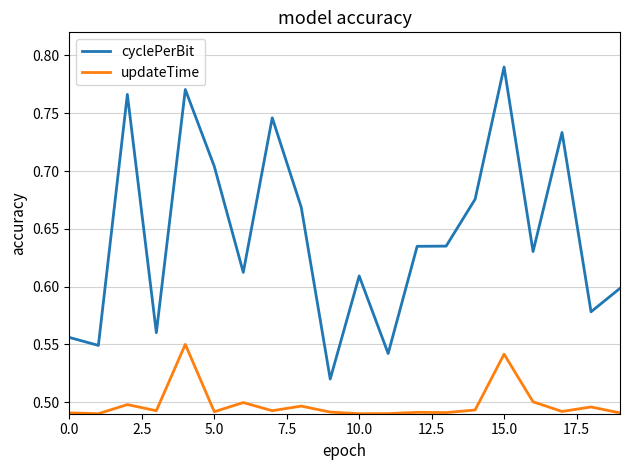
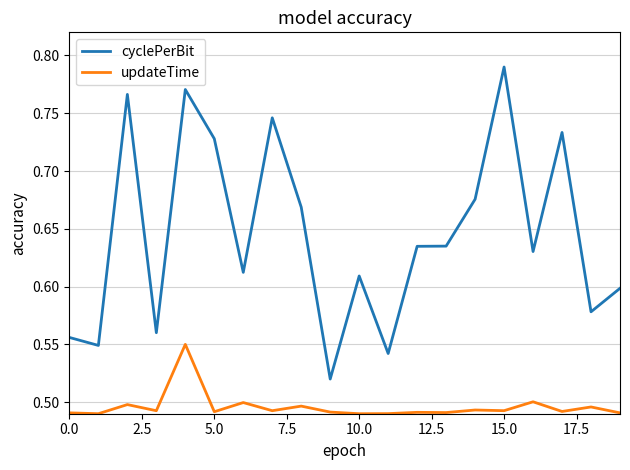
cyclePerBit, 5.0: 0.704 -> 0.728
updateTime, 15.0: 0.542 -> 0.493
